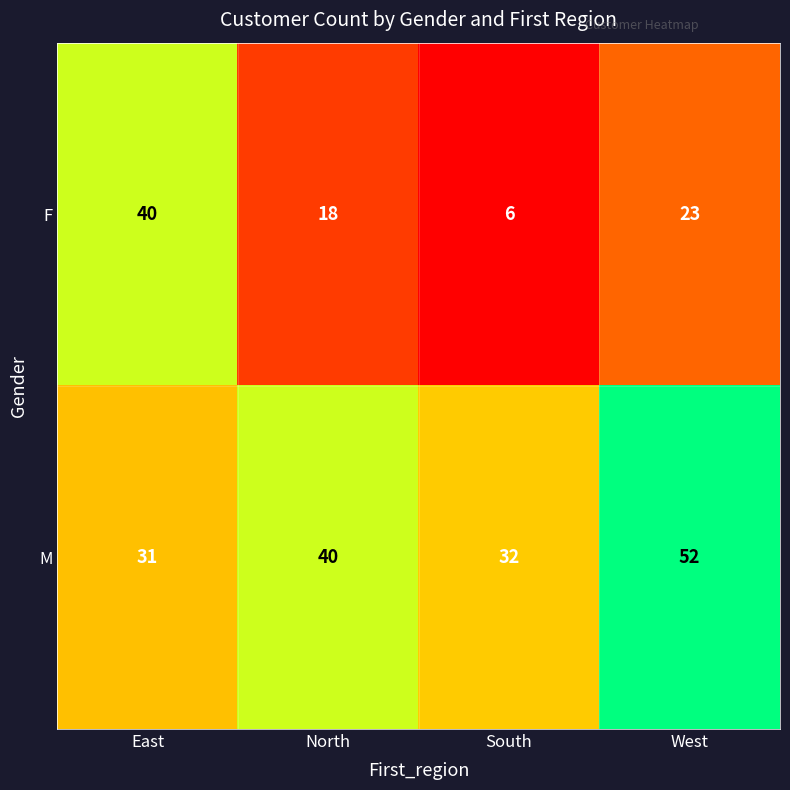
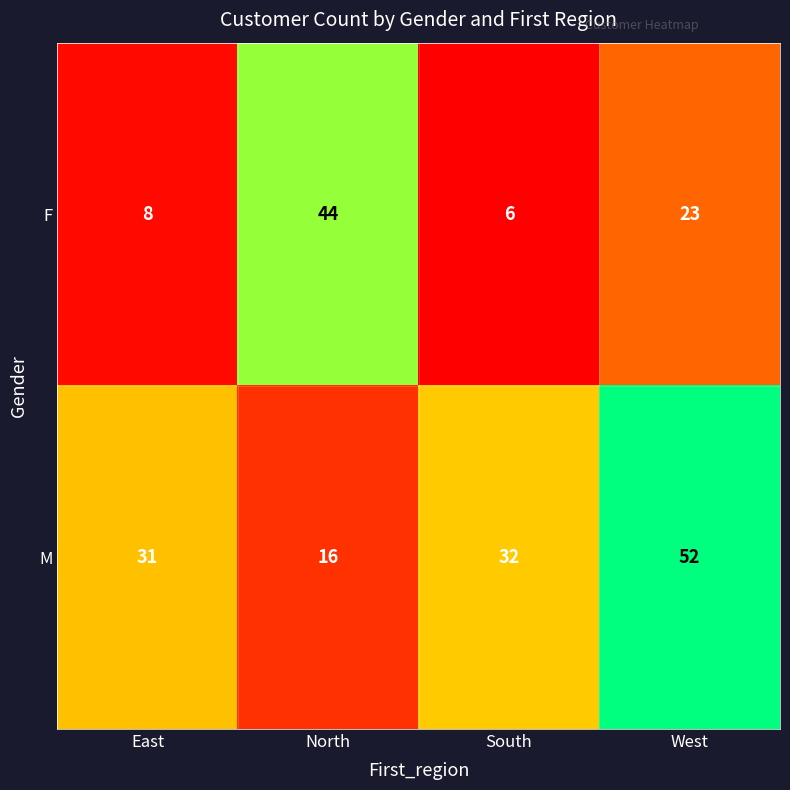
F, East: 40 -> 8
F, North: 18 -> 44
M, North: 40 -> 16
